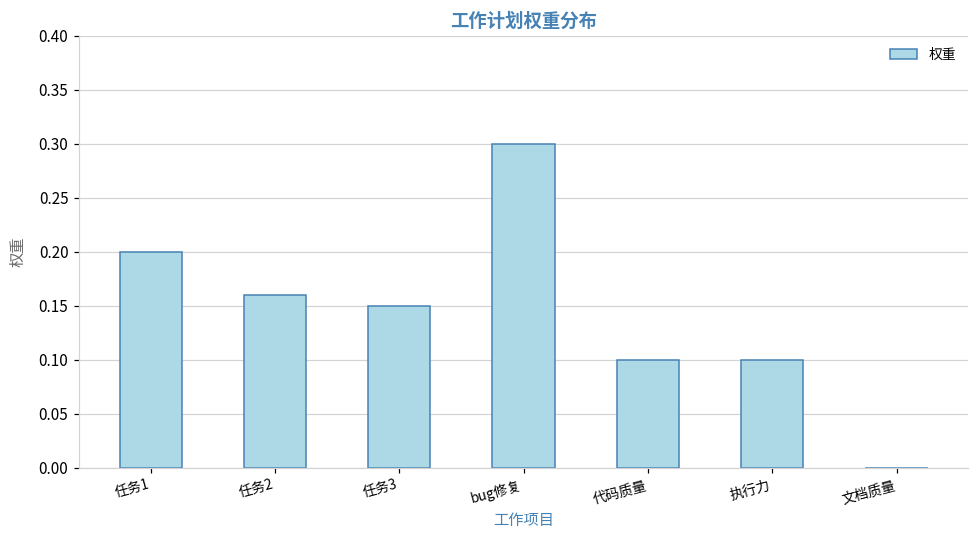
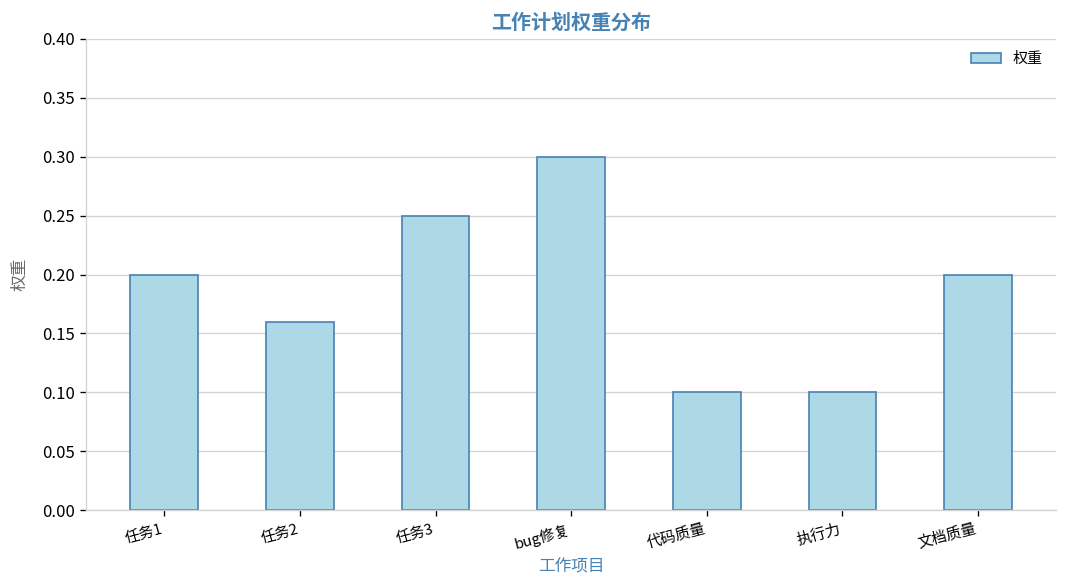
任务3: 0.15 -> 0.25
文档质量: 0.0 -> 0.2
